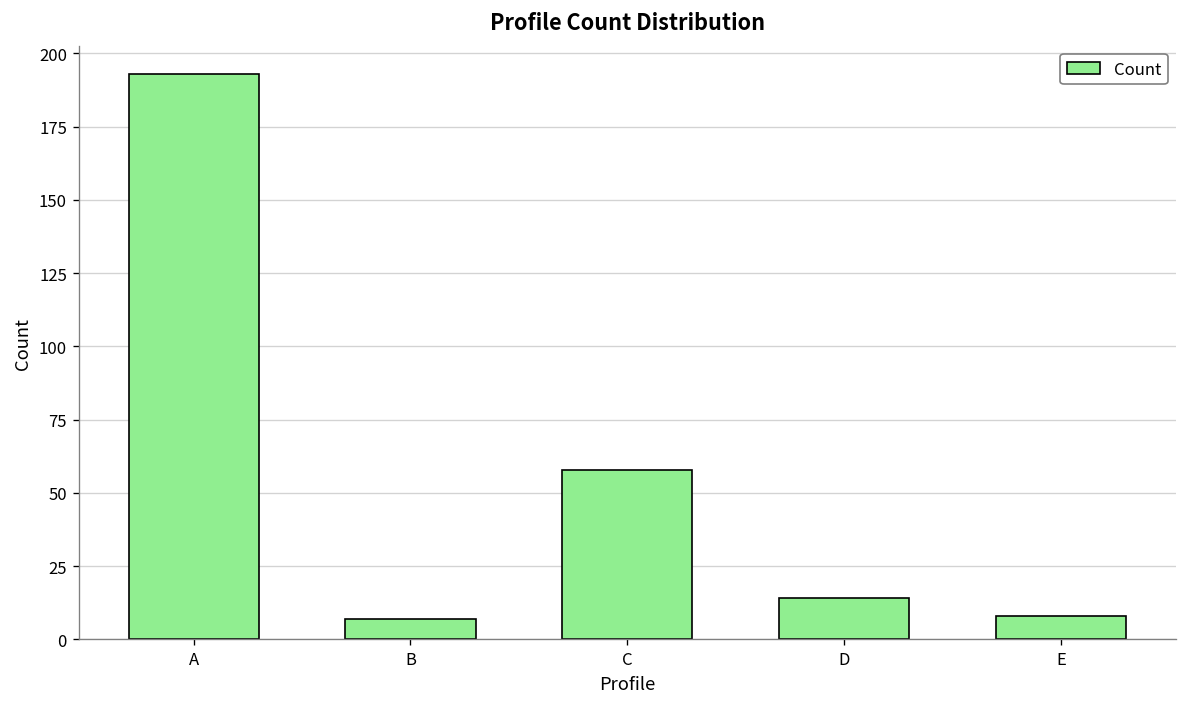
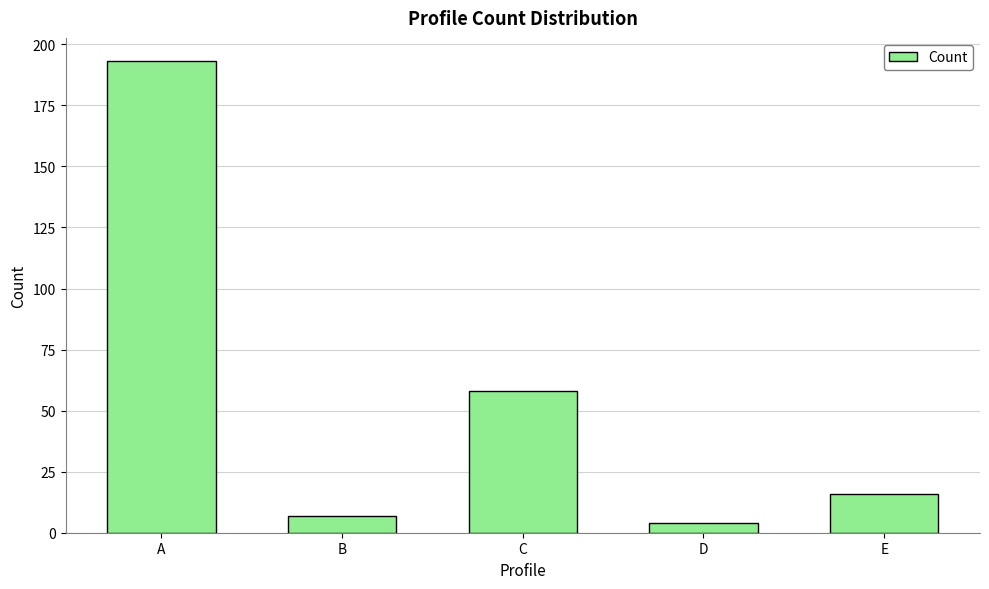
D: 14 -> 4
E: 8 -> 16
